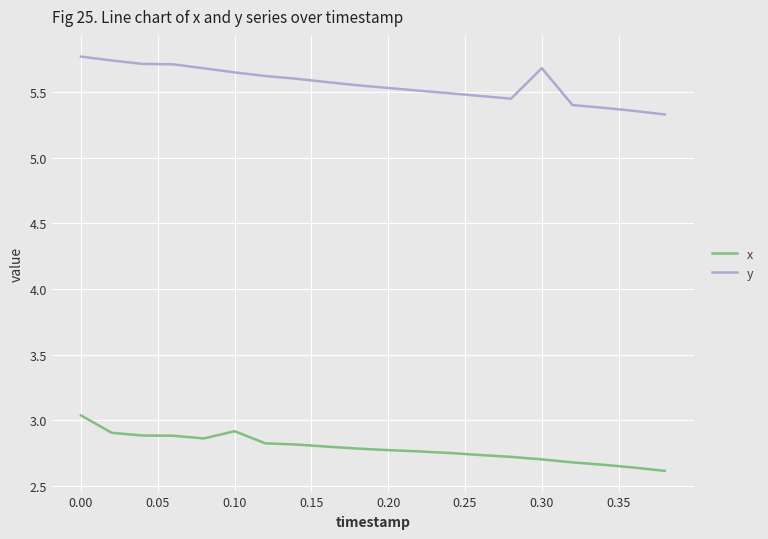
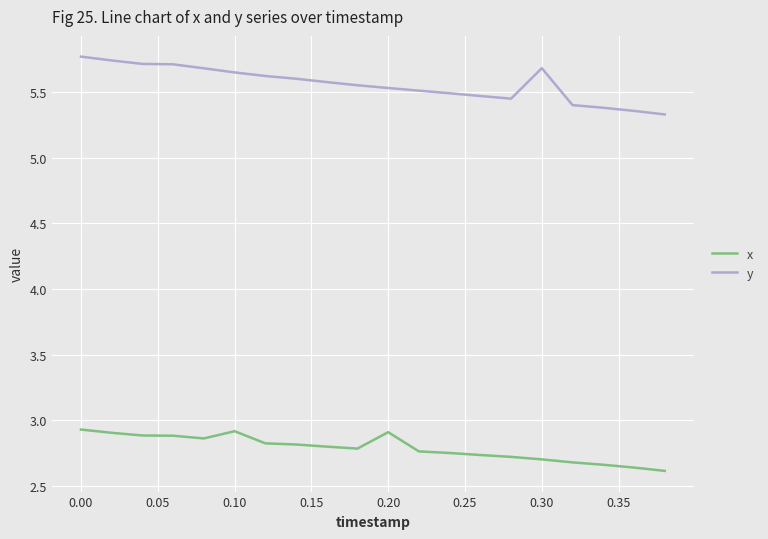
x, 0.00: 3.04 -> 2.93
x, 0.20: 2.77 -> 2.91
